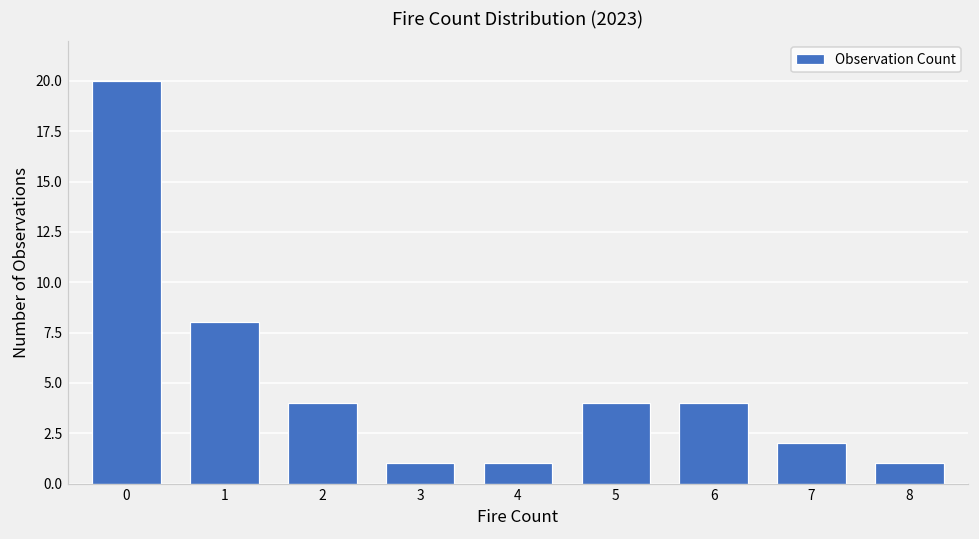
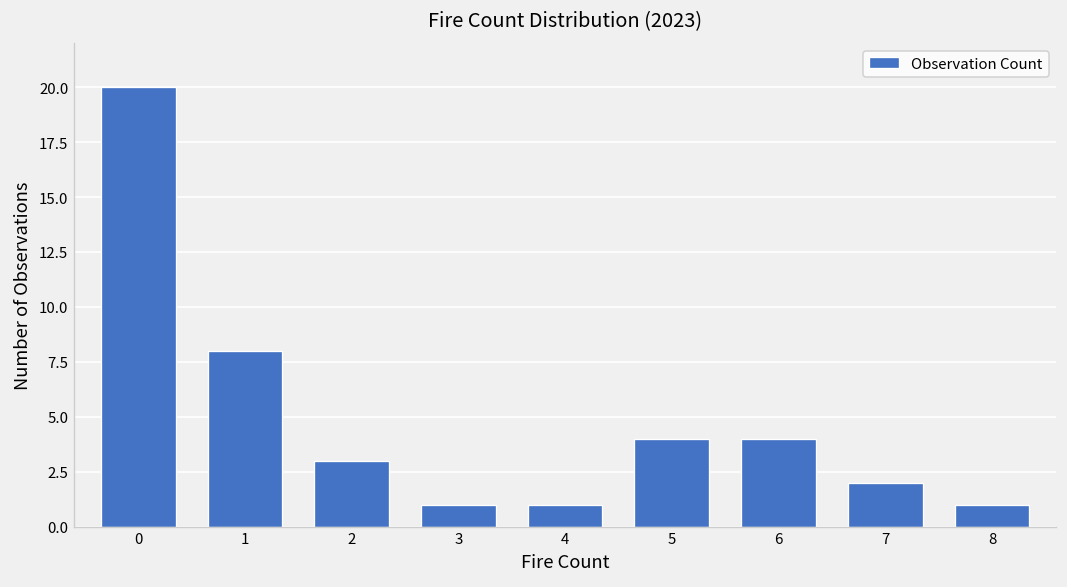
2: 4 -> 3
